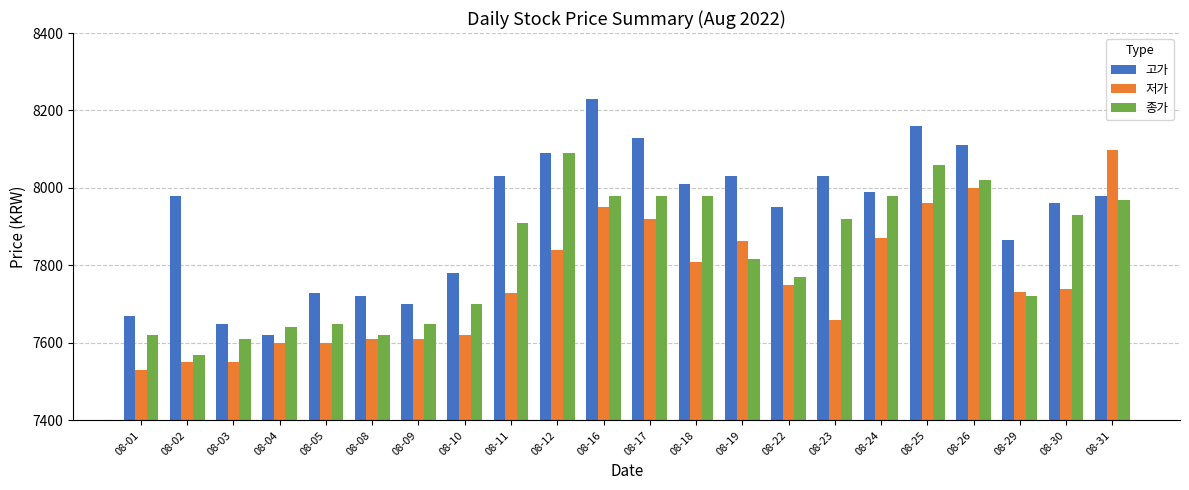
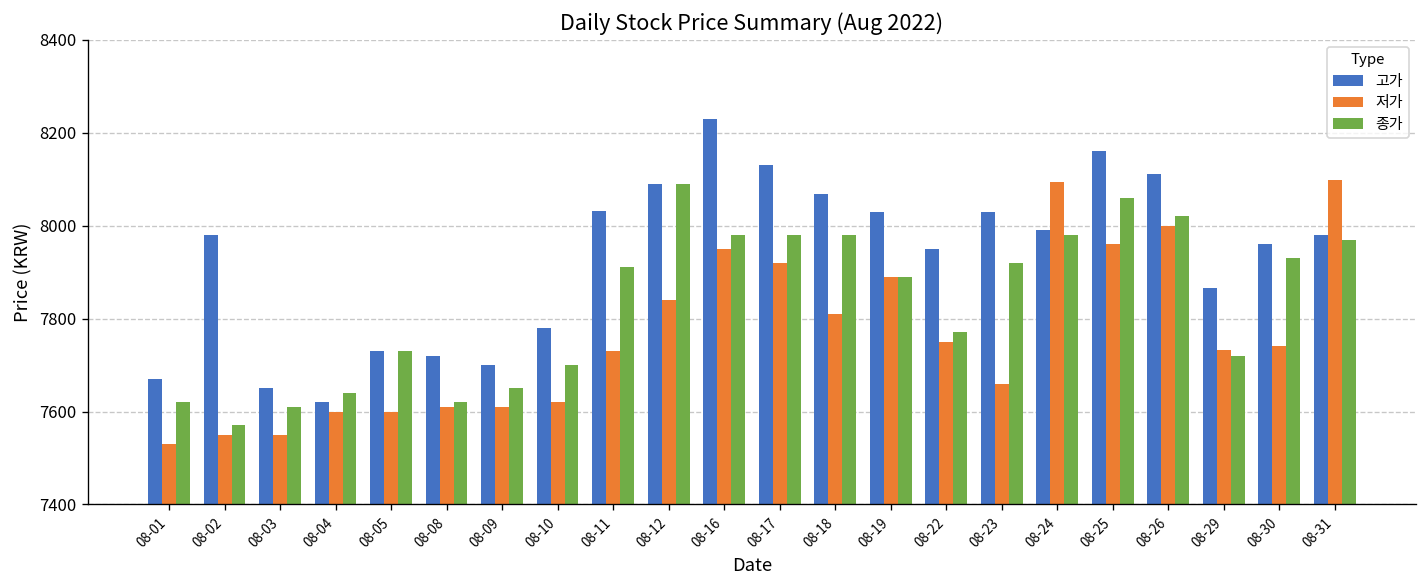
종가, 08-05: 7650 -> 7730
고가, 08-18: 8010 -> 8070
저가, 08-19: 7860 -> 7890
종가, 08-19: 7820 -> 7890
저가, 08-24: 7870 -> 8090
